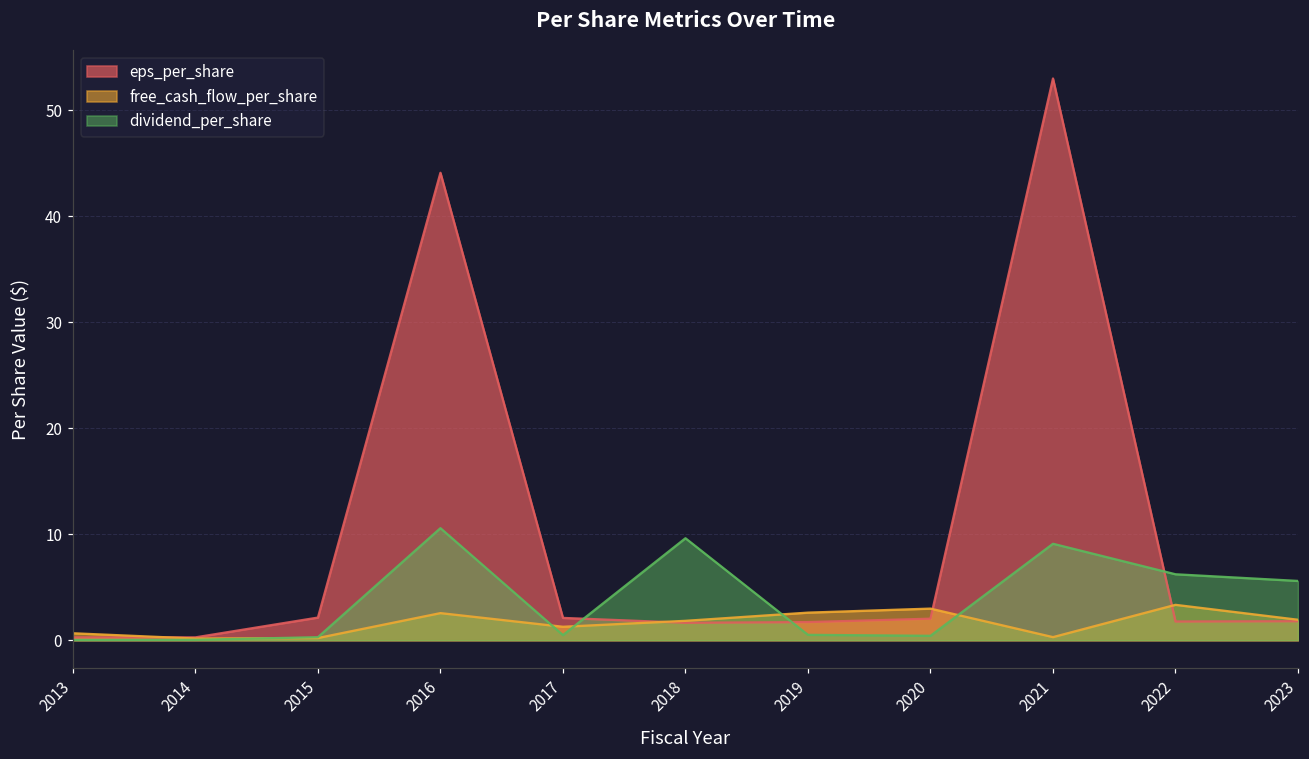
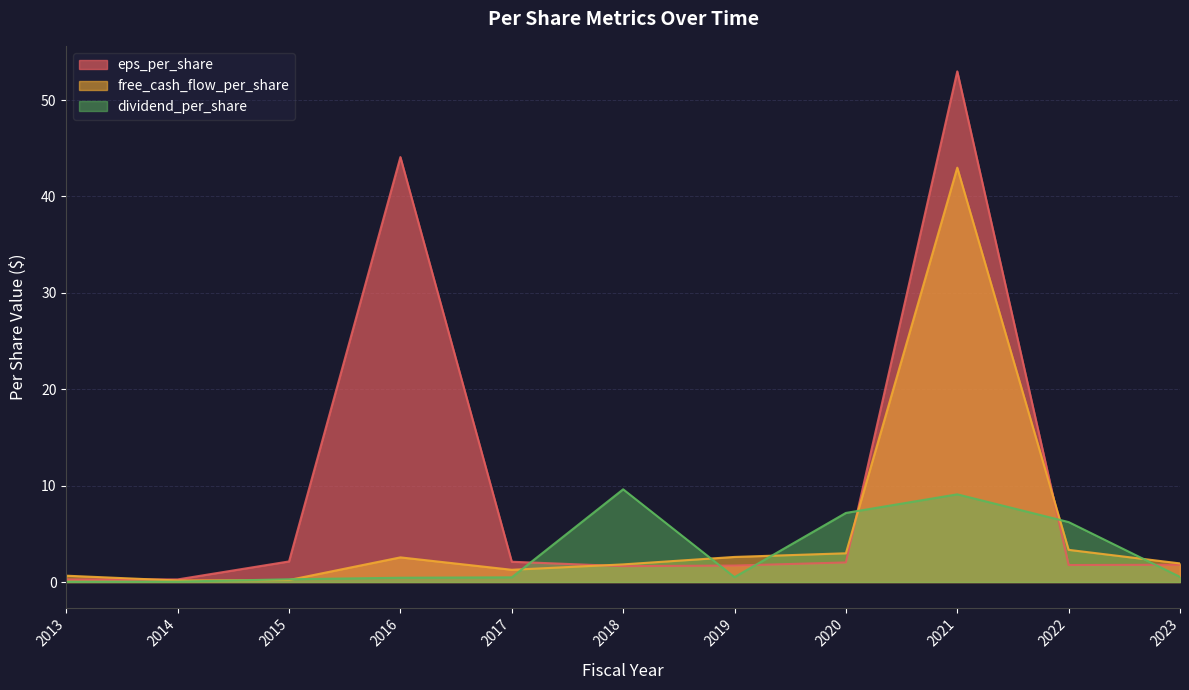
dividend_per_share, 2016: 11 -> 0
dividend_per_share, 2020: 0 -> 7
free_cash_flow_per_share, 2021: 0 -> 43
dividend_per_share, 2023: 6 -> 1
